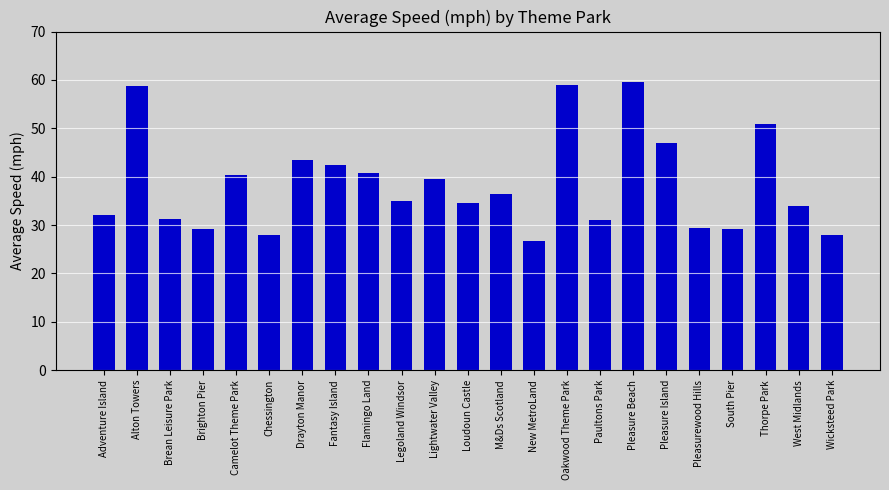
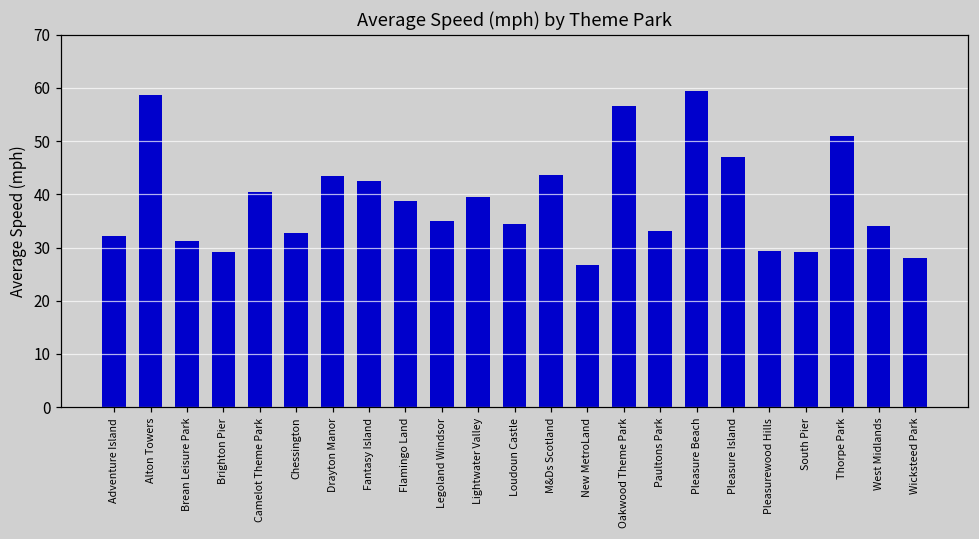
Chessington: 28 -> 33
Flamingo Land: 41 -> 39
M&Ds Scotland: 36 -> 44
Oakwood Theme Park: 59 -> 57
Paultons Park: 31 -> 33
